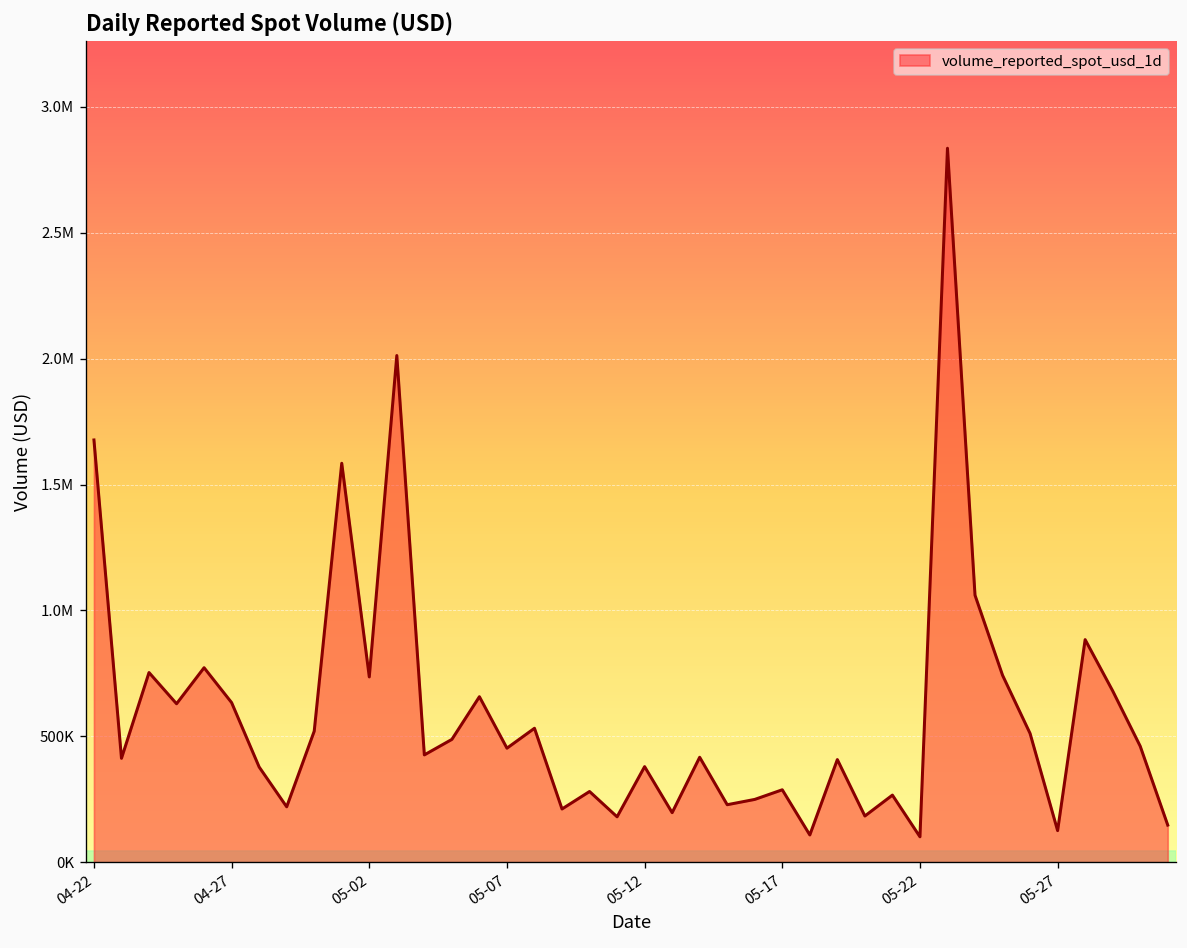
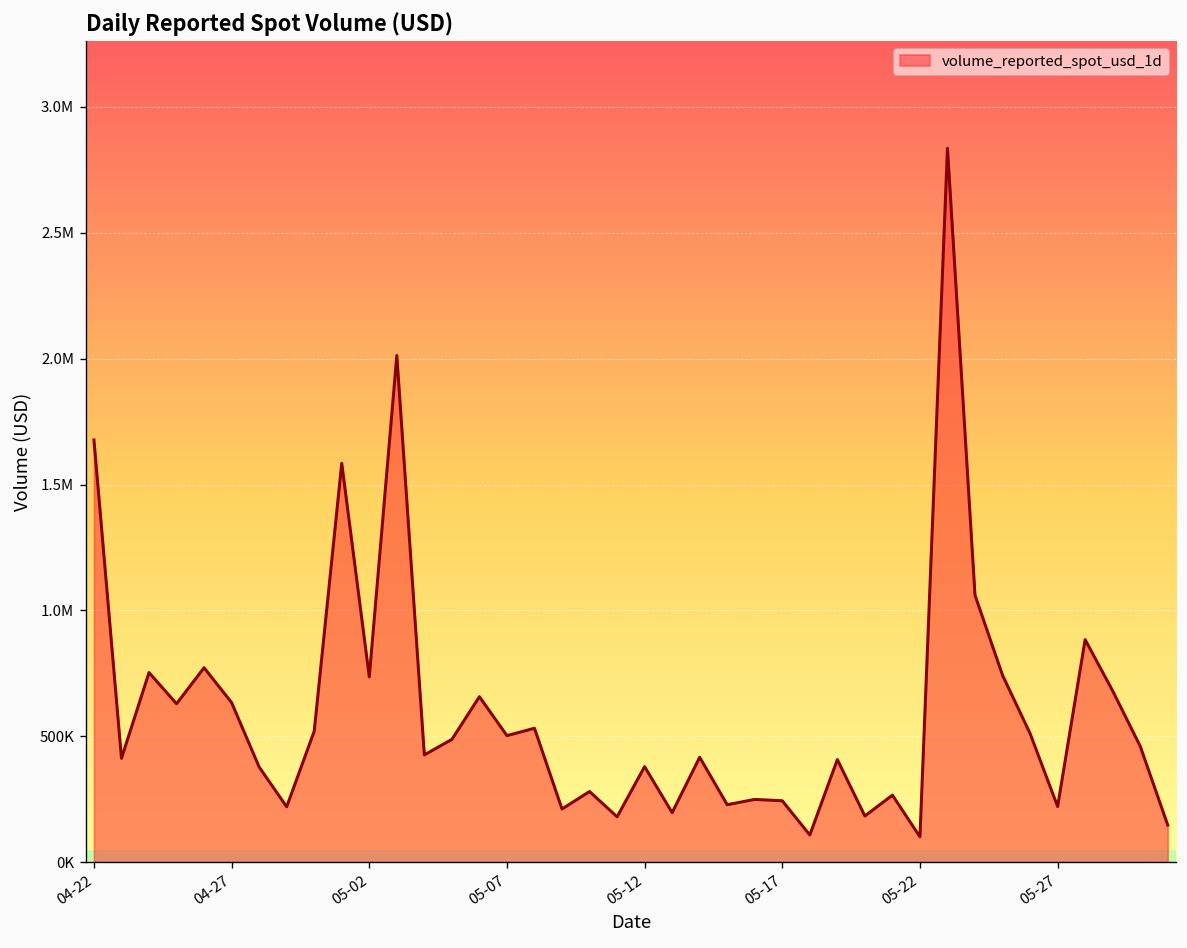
05-07: 450000 -> 500000
05-17: 290000 -> 240000
05-27: 130000 -> 220000
